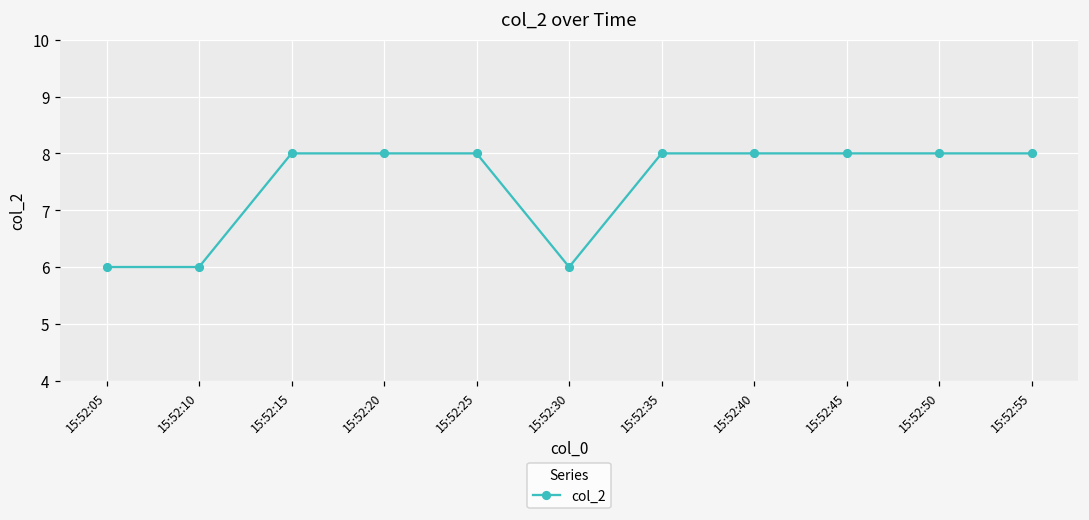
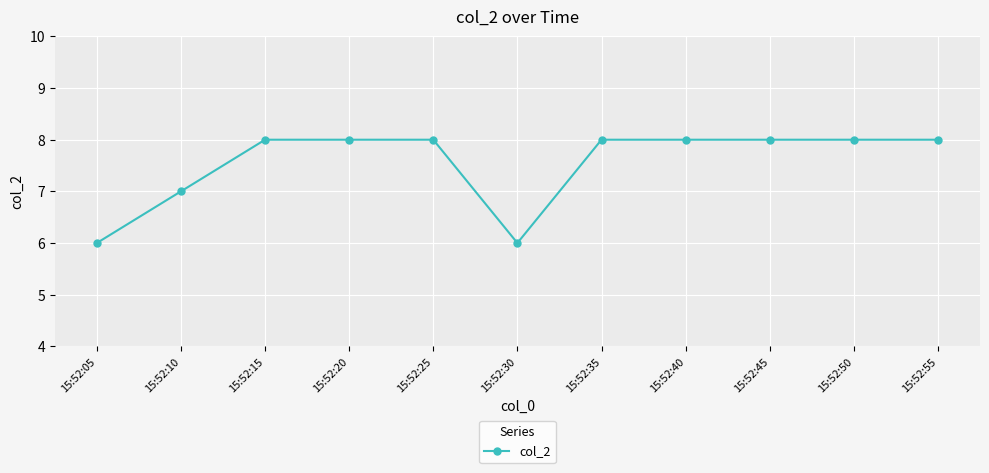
15:52:10: 6 -> 7
